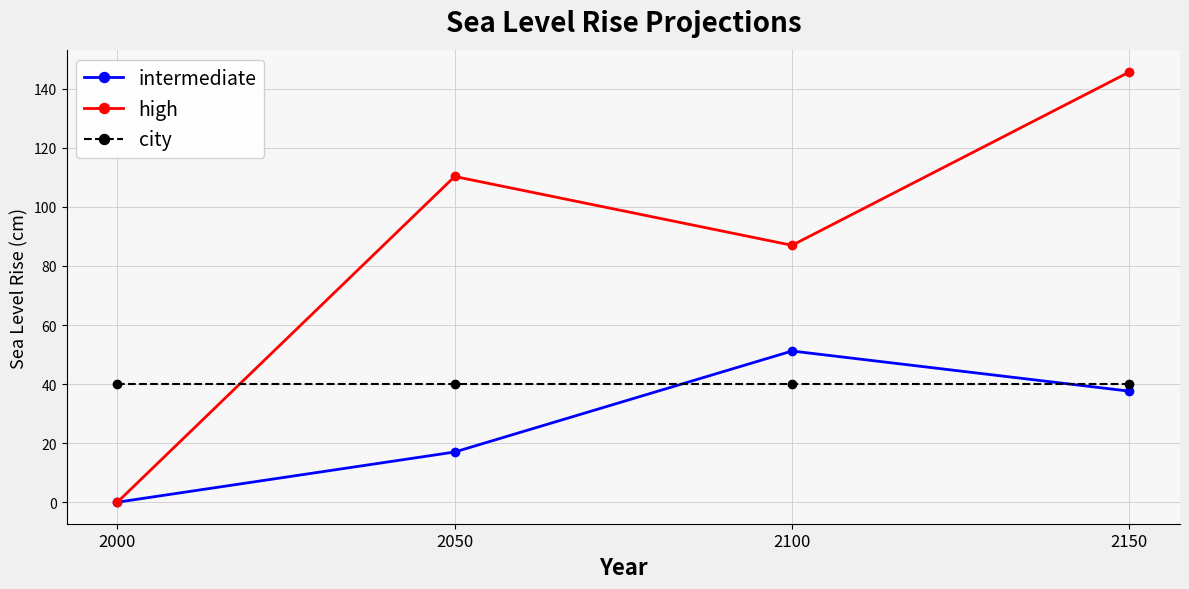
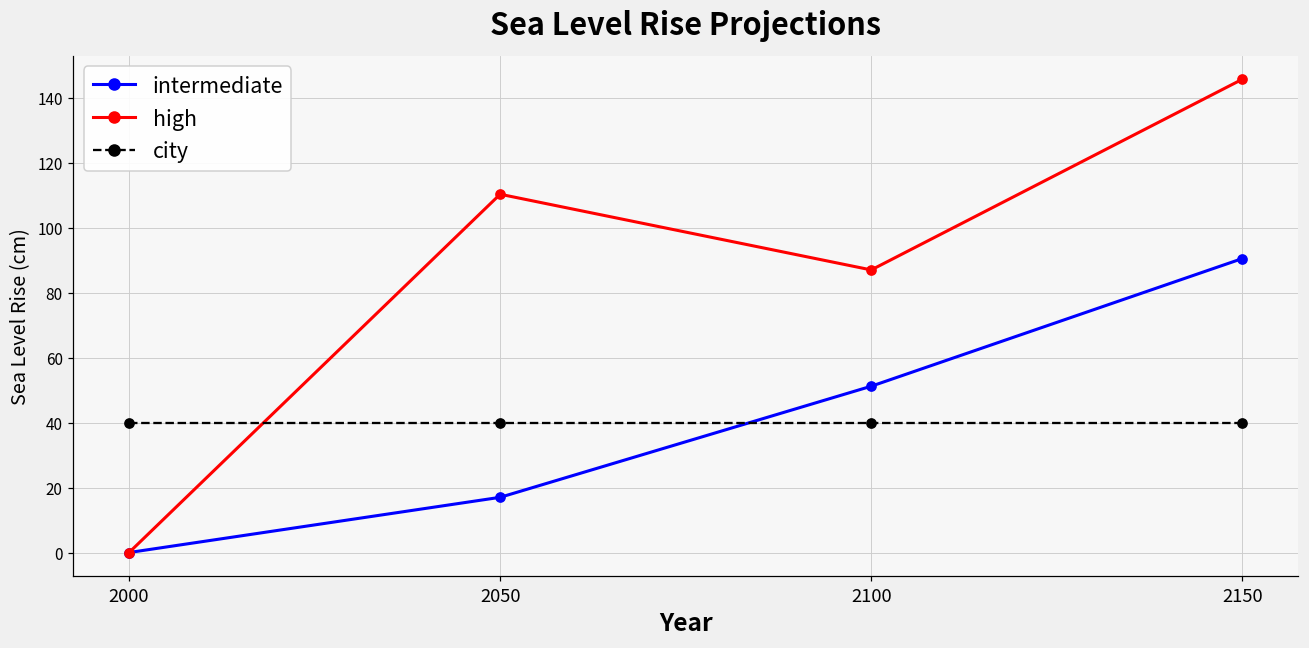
intermediate, 2150: 38 -> 91
